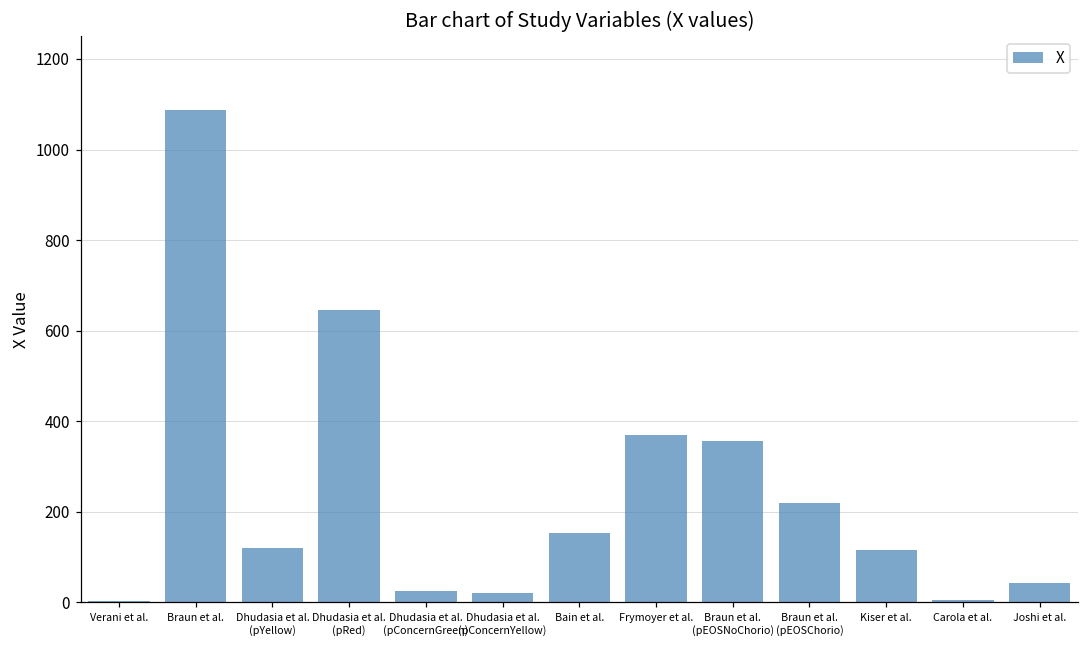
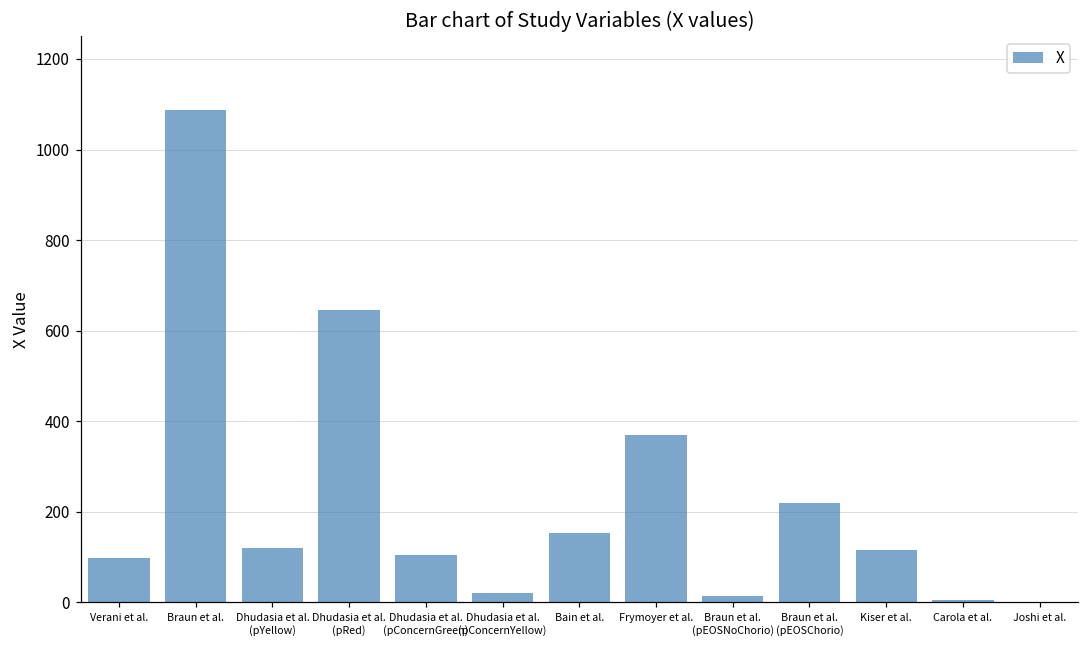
Verani et al.: 0 -> 100
Dhudasia et al. (pConcernGreen): 20 -> 100
Braun et al. (pEOSNoChorio): 360 -> 10
Joshi et al.: 40 -> 0
